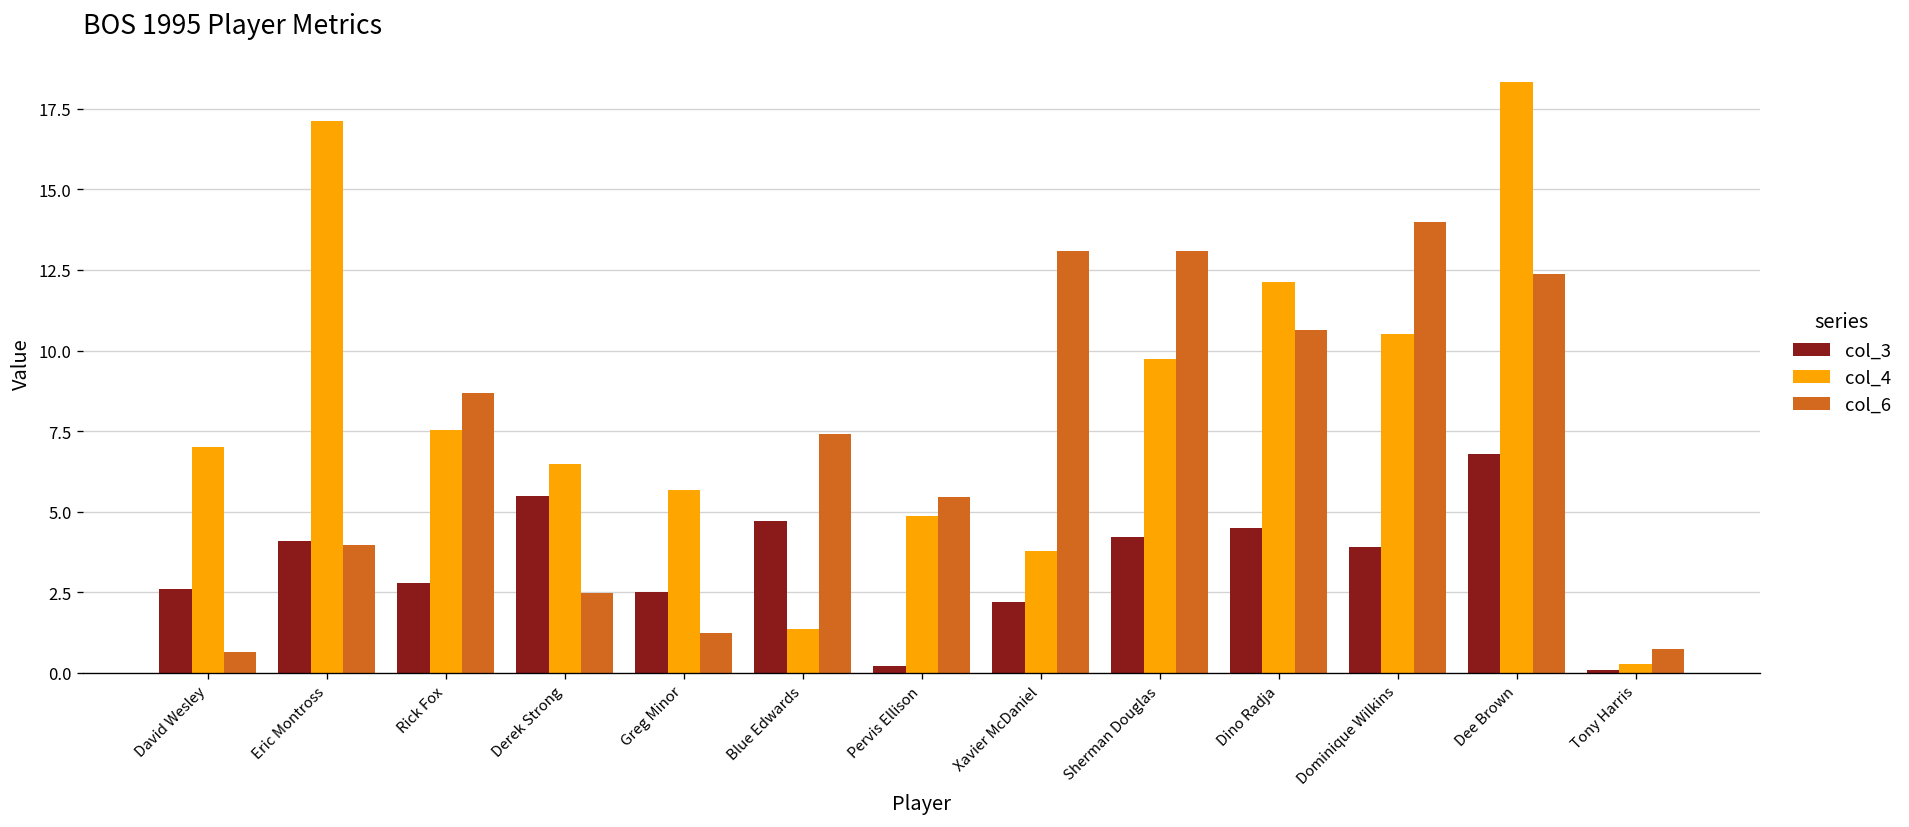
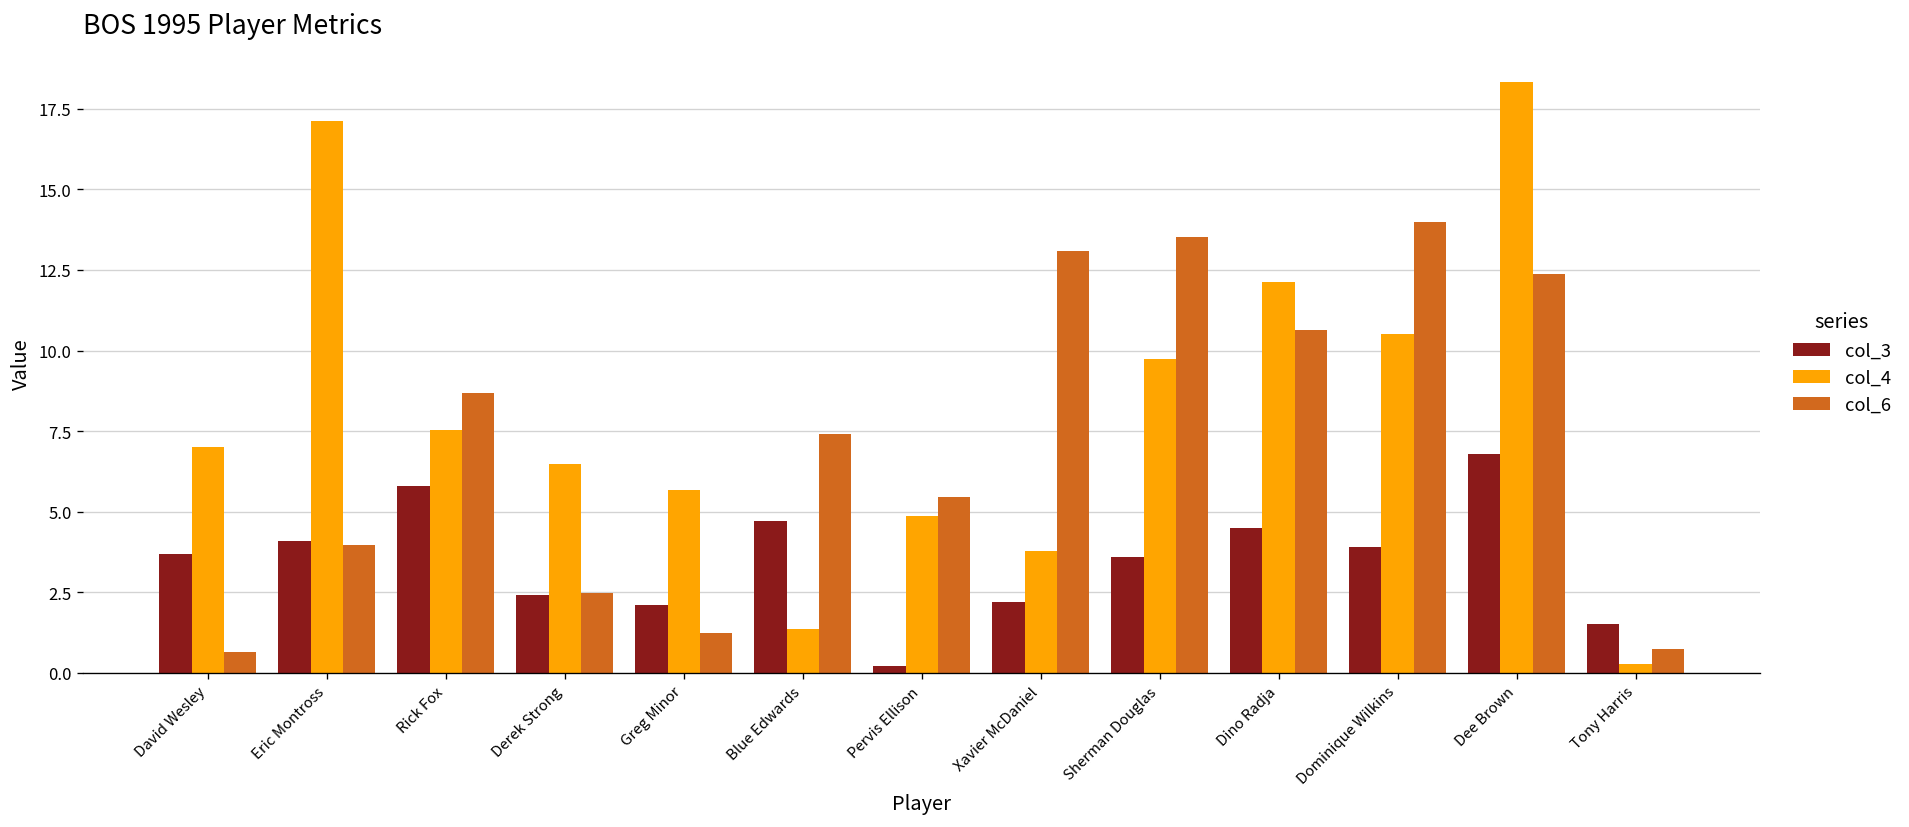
col_3, David Wesley: 2.6 -> 3.7
col_3, Rick Fox: 2.8 -> 5.8
col_3, Derek Strong: 5.5 -> 2.4
col_3, Greg Minor: 2.5 -> 2.1
col_3, Sherman Douglas: 4.2 -> 3.6
col_6, Sherman Douglas: 13.1 -> 13.5
col_3, Tony Harris: 0.1 -> 1.5
